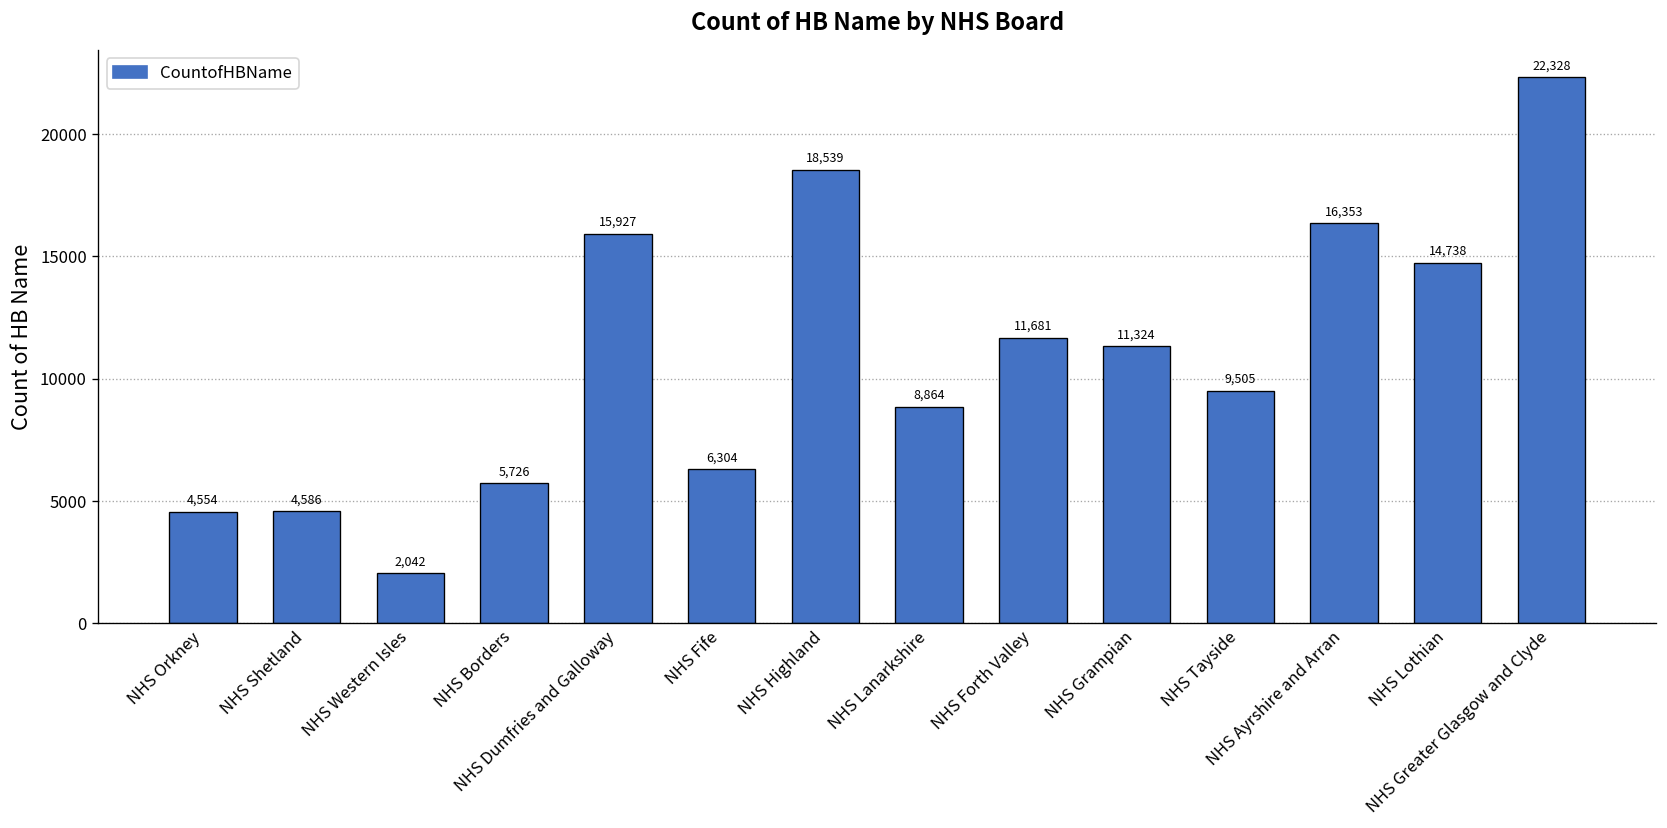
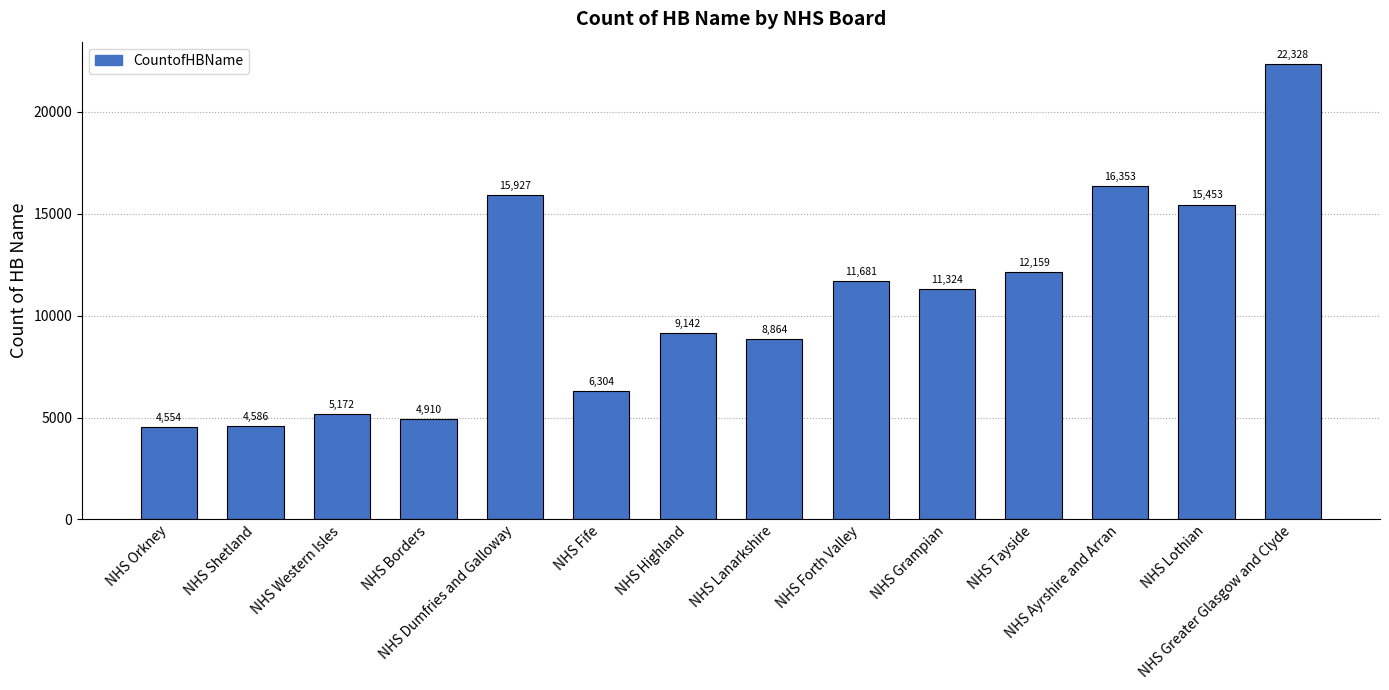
NHS Western Isles: 2,042 -> 5,172
NHS Borders: 5,726 -> 4,910
NHS Highland: 18,539 -> 9,142
NHS Tayside: 9,505 -> 12,159
NHS Lothian: 14,738 -> 15,453
